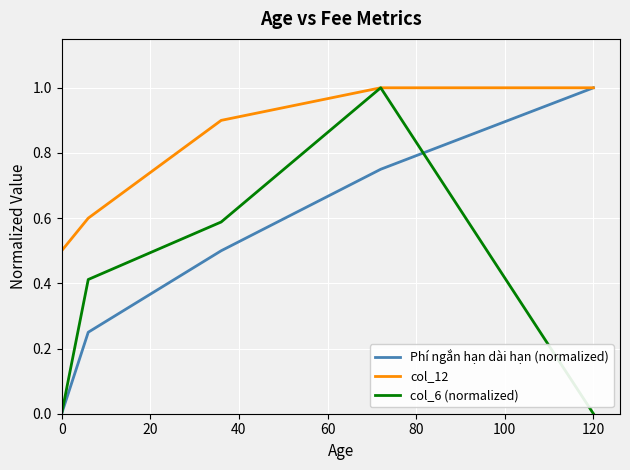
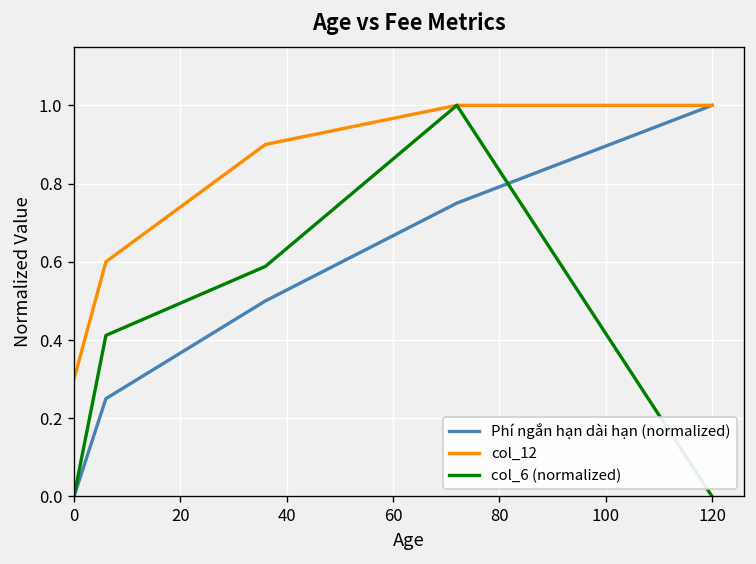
col_12, 0: 0.5 -> 0.3
